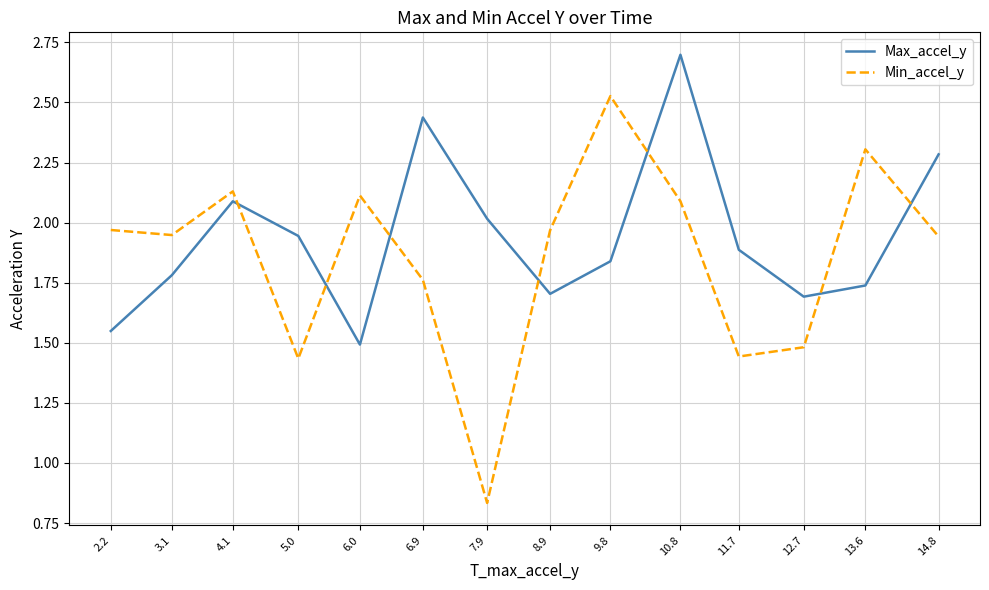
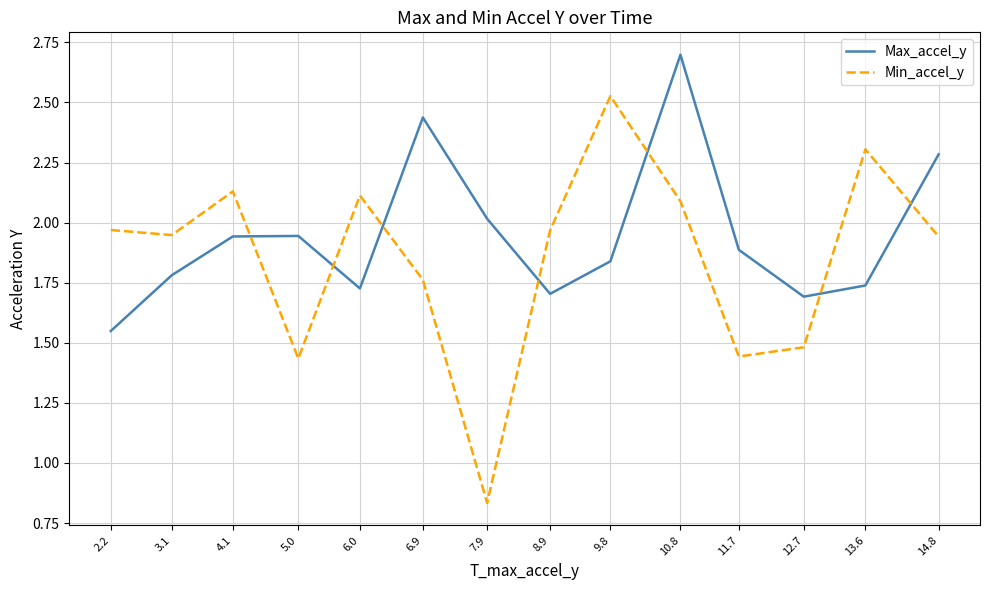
Max_accel_y, 4.1: 2.09 -> 1.94
Max_accel_y, 6.0: 1.49 -> 1.73
